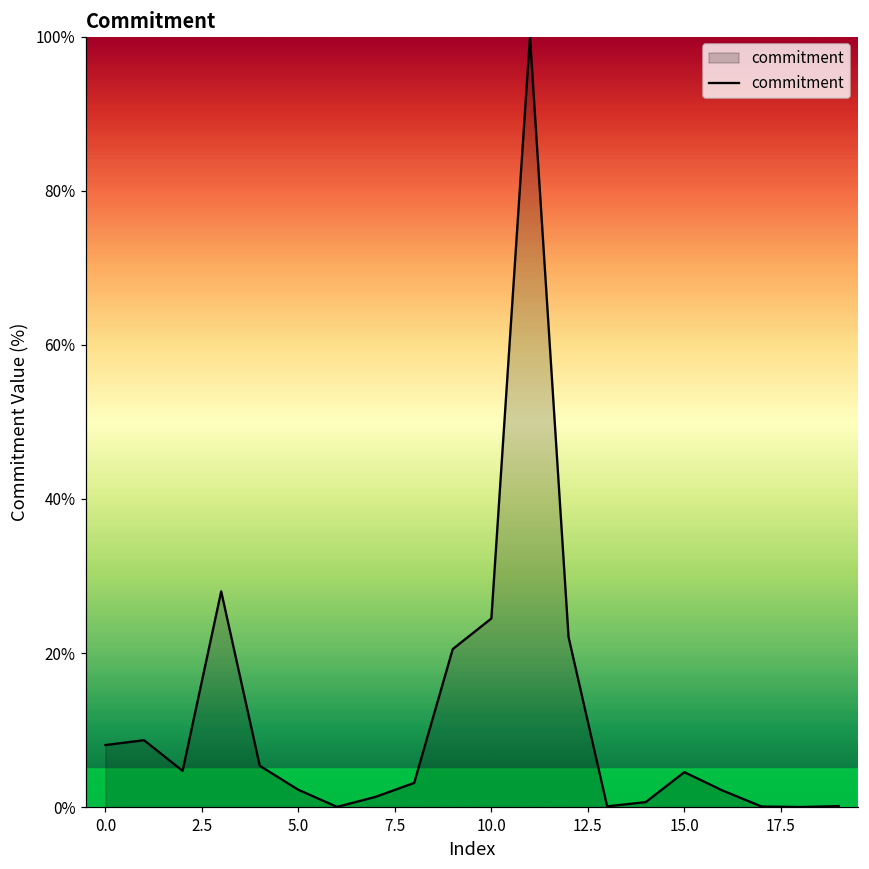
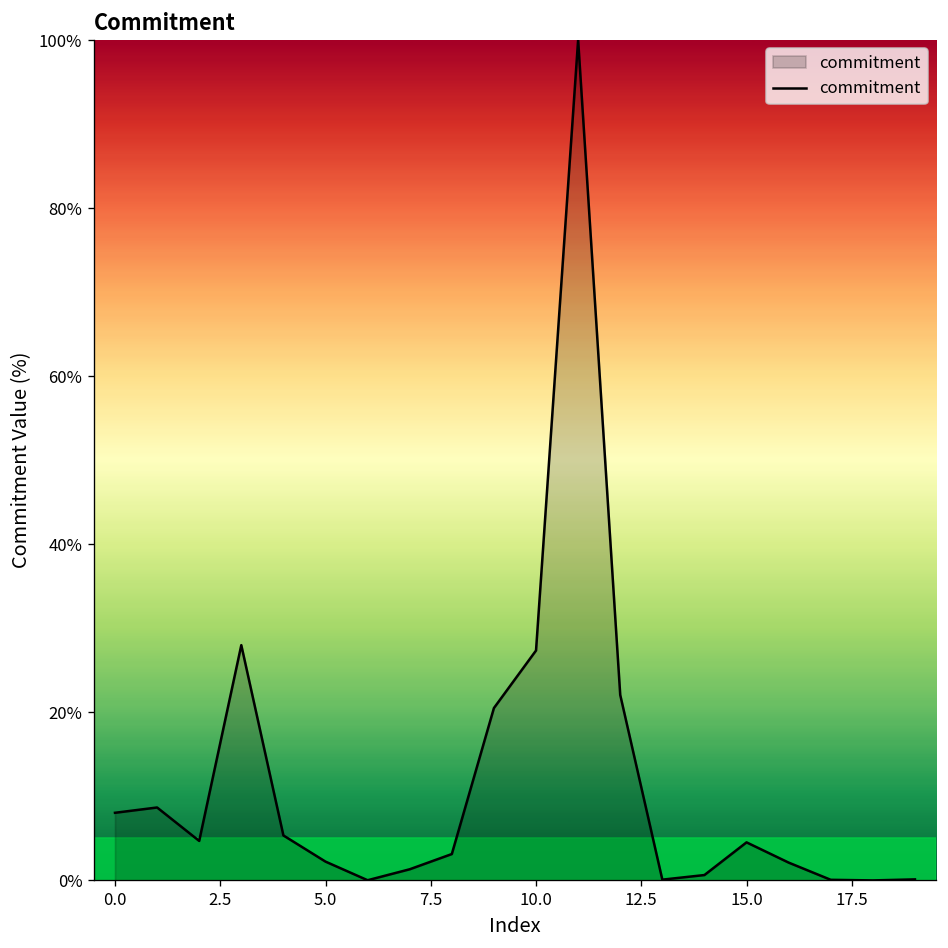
10.0: 24% -> 27%
